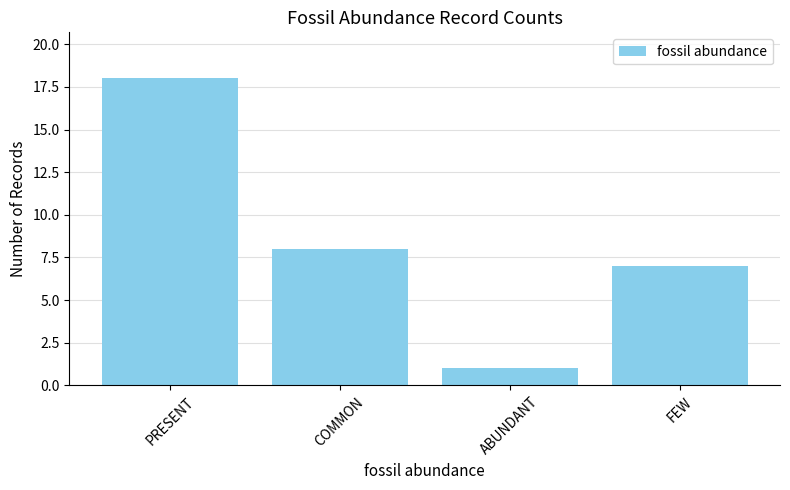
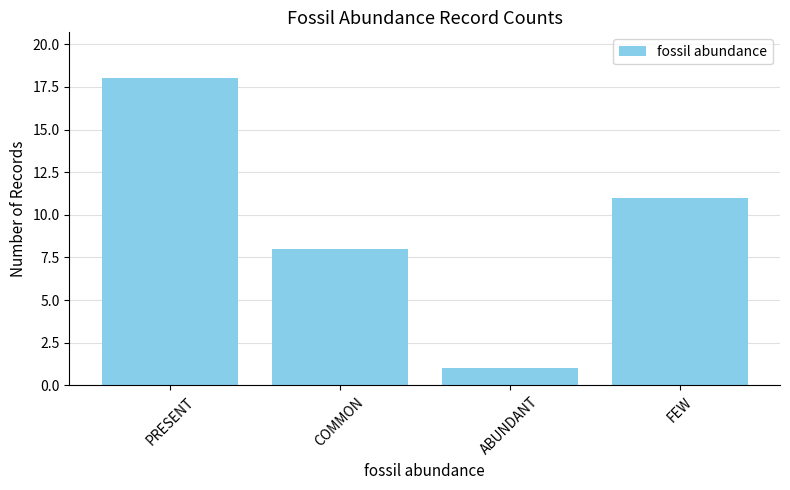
FEW: 7 -> 11
